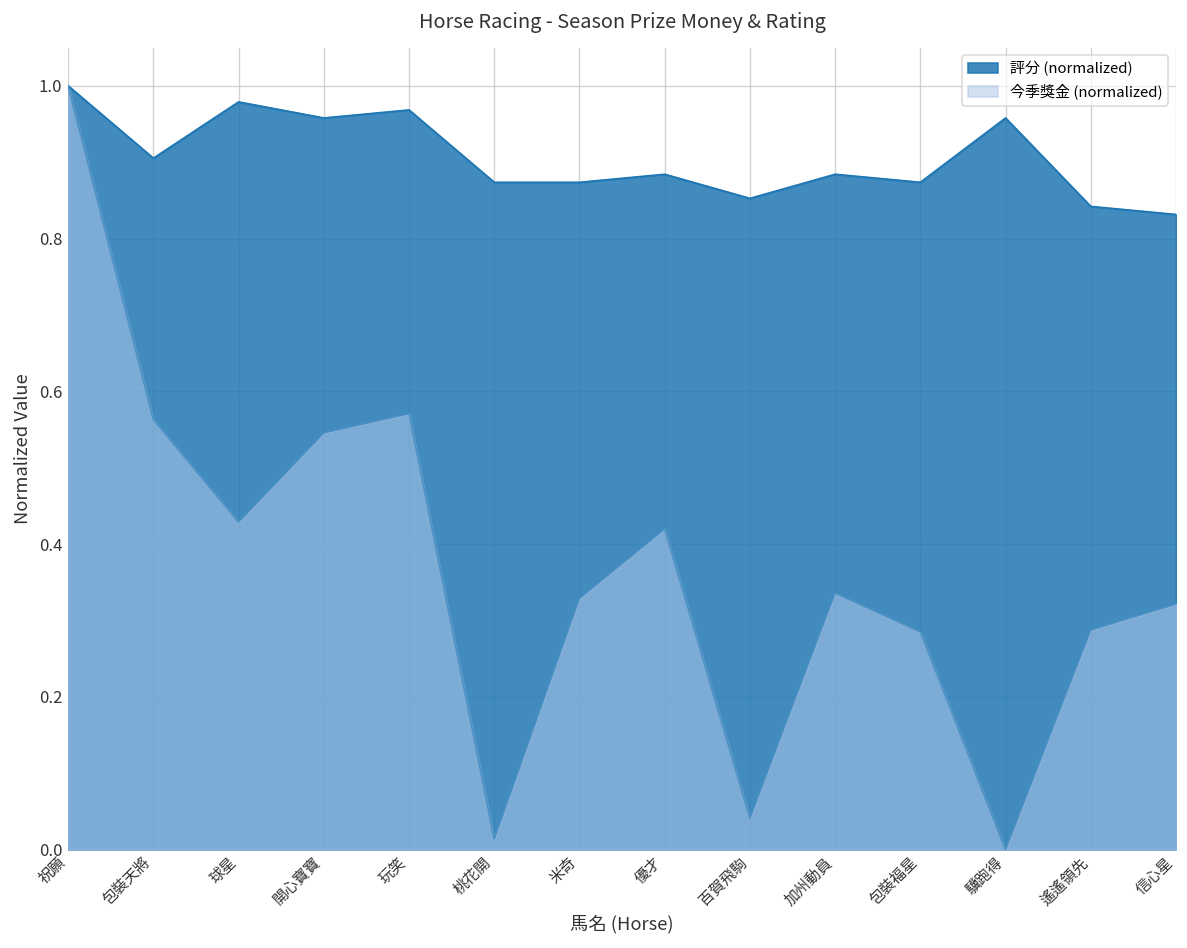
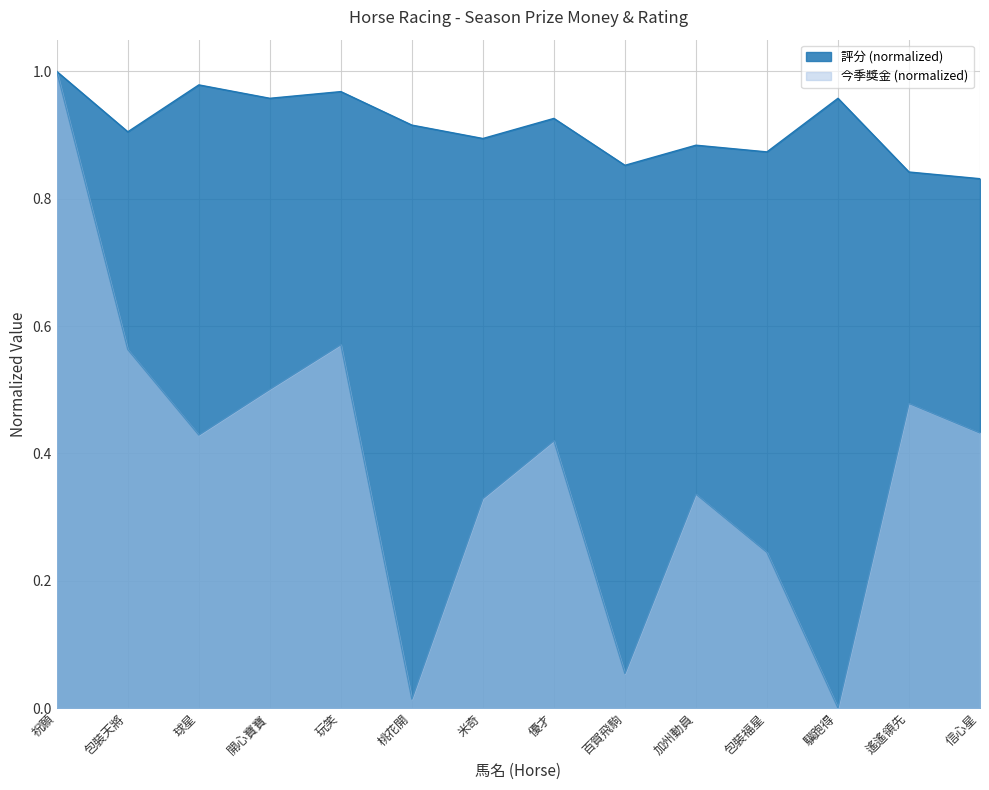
今季獎金 (normalized), 開心寶寶: 0.55 -> 0.50
評分 (normalized), 桃花開: 0.87 -> 0.92
評分 (normalized), 米奇: 0.87 -> 0.89
評分 (normalized), 優才: 0.88 -> 0.93
今季獎金 (normalized), 百賀飛駒: 0.04 -> 0.05
今季獎金 (normalized), 包裝福星: 0.29 -> 0.24
今季獎金 (normalized), 遙遙領先: 0.29 -> 0.48
今季獎金 (normalized), 信心星: 0.32 -> 0.43
